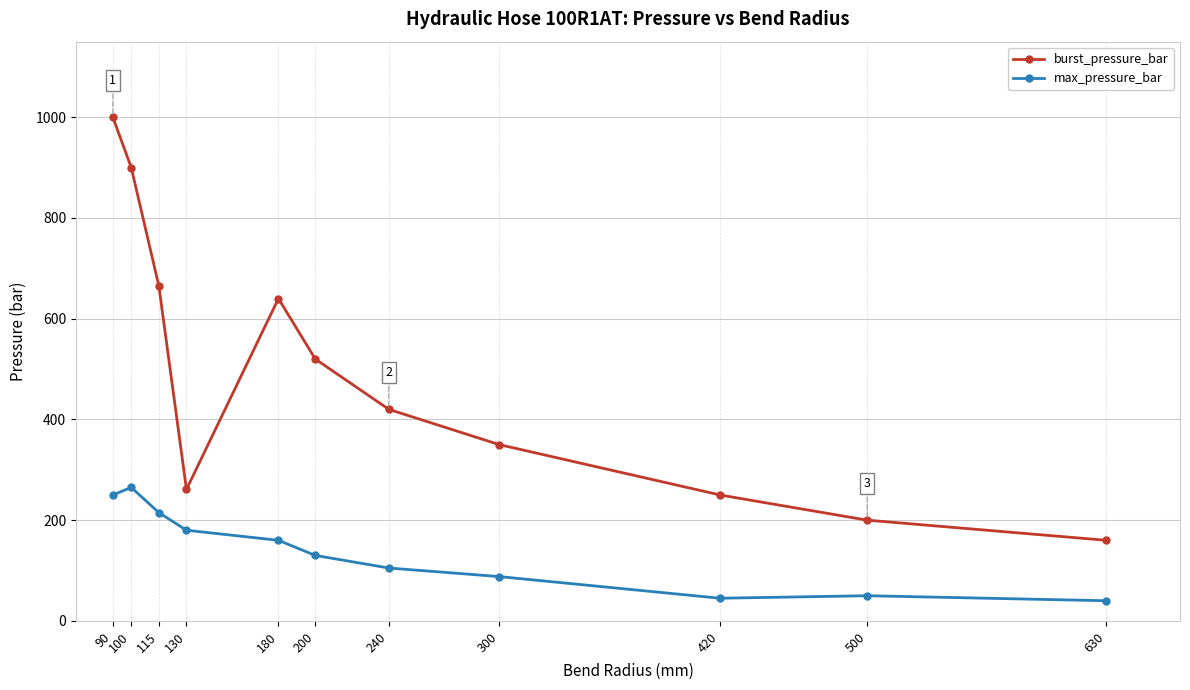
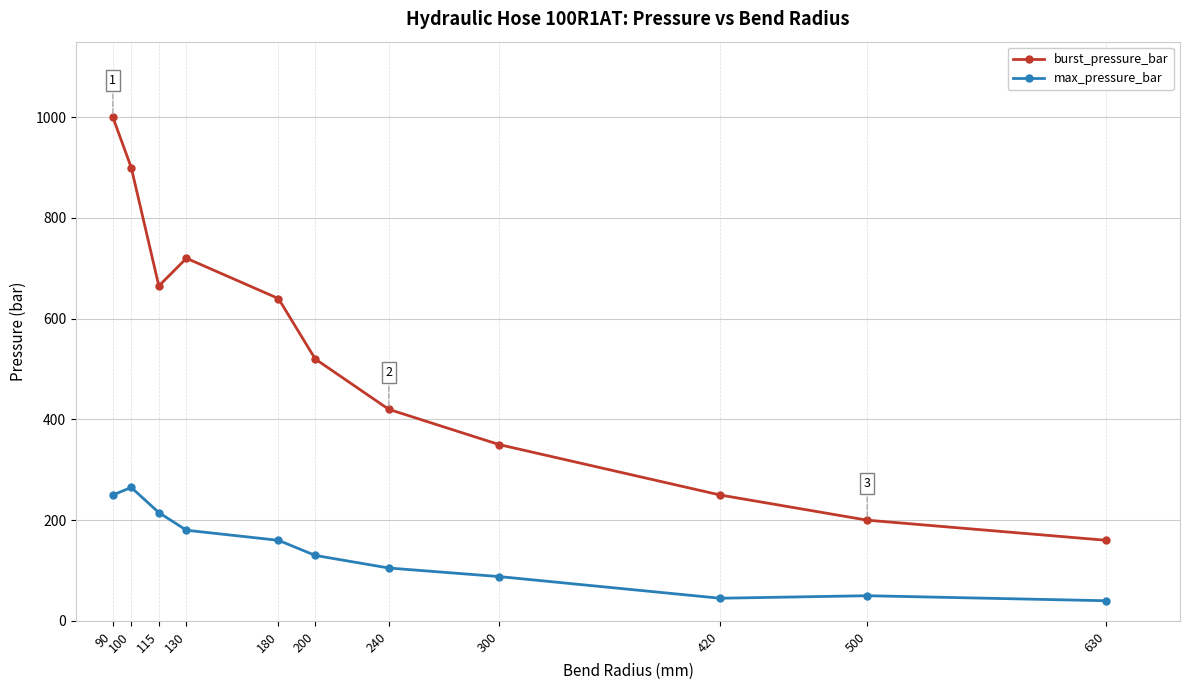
burst_pressure_bar, 130: 260 -> 720
